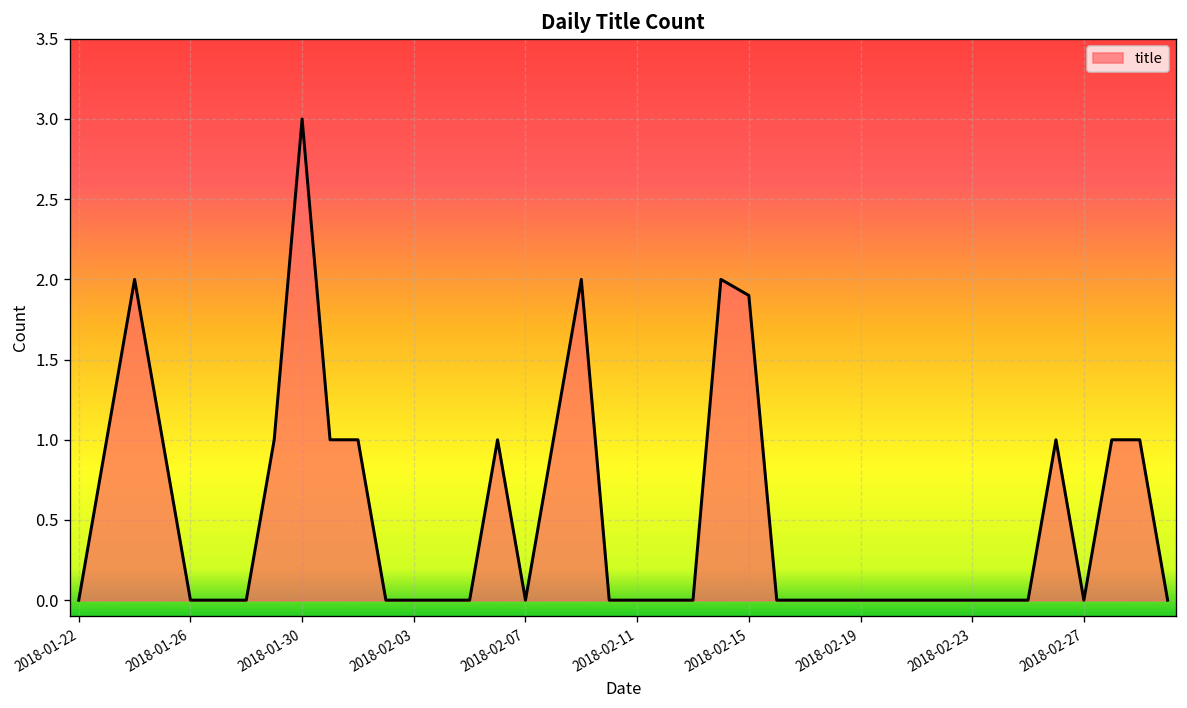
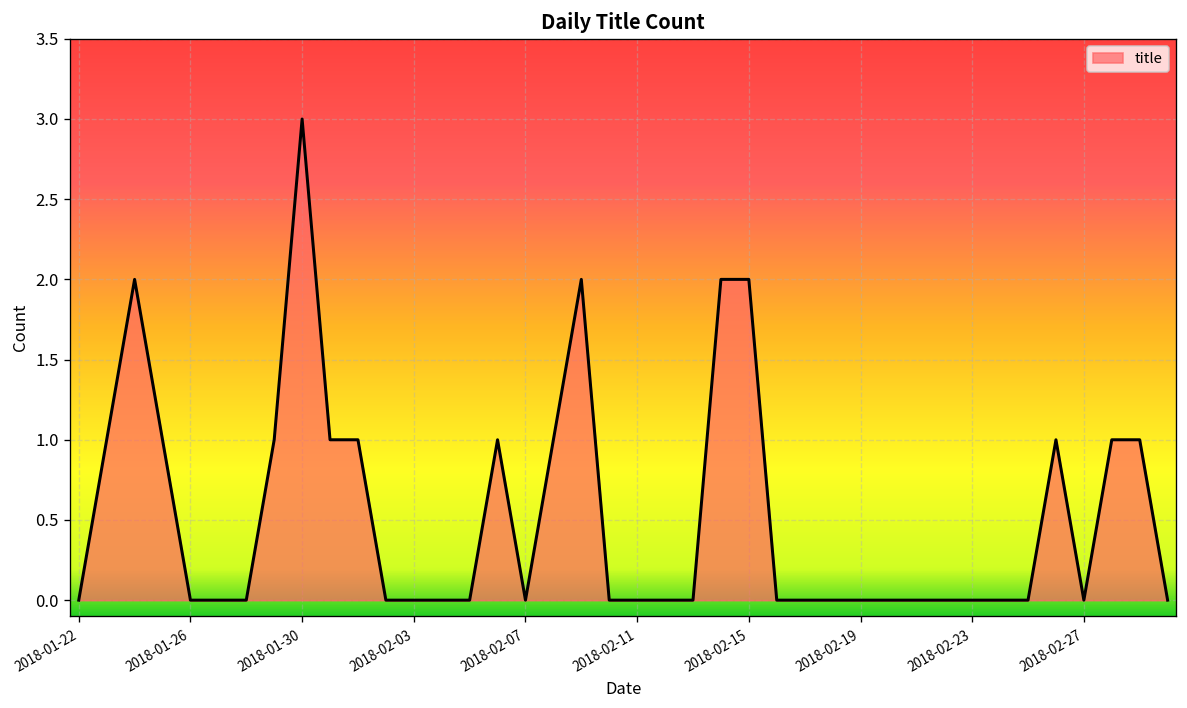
2018-02-15: 1.9 -> 2.0
